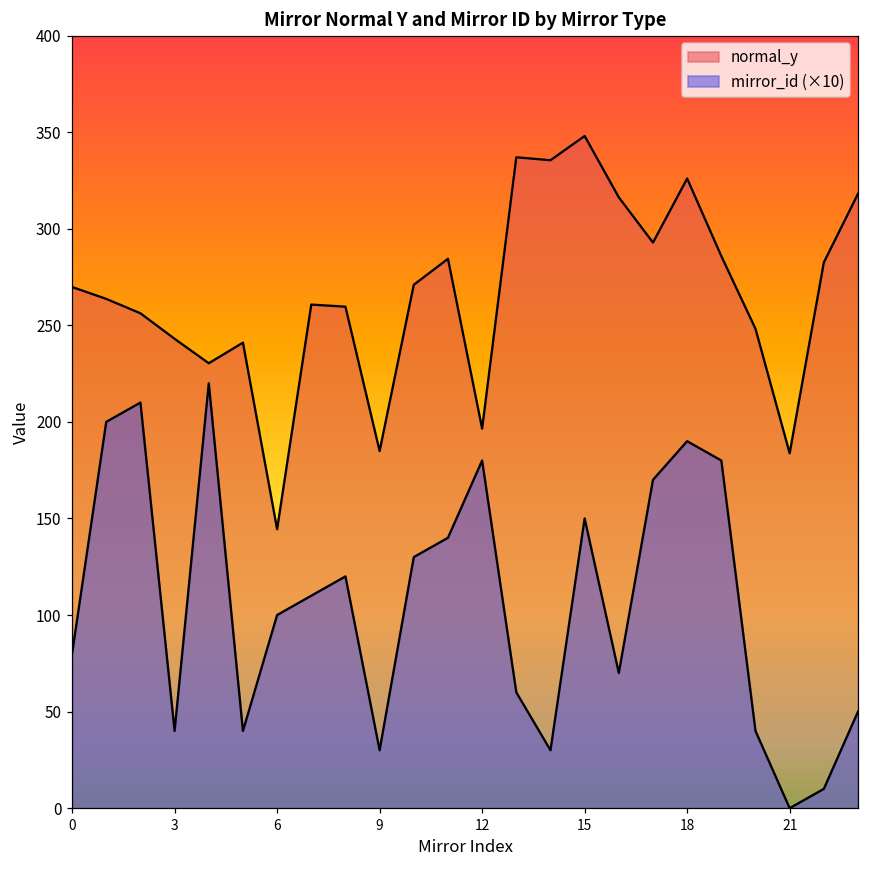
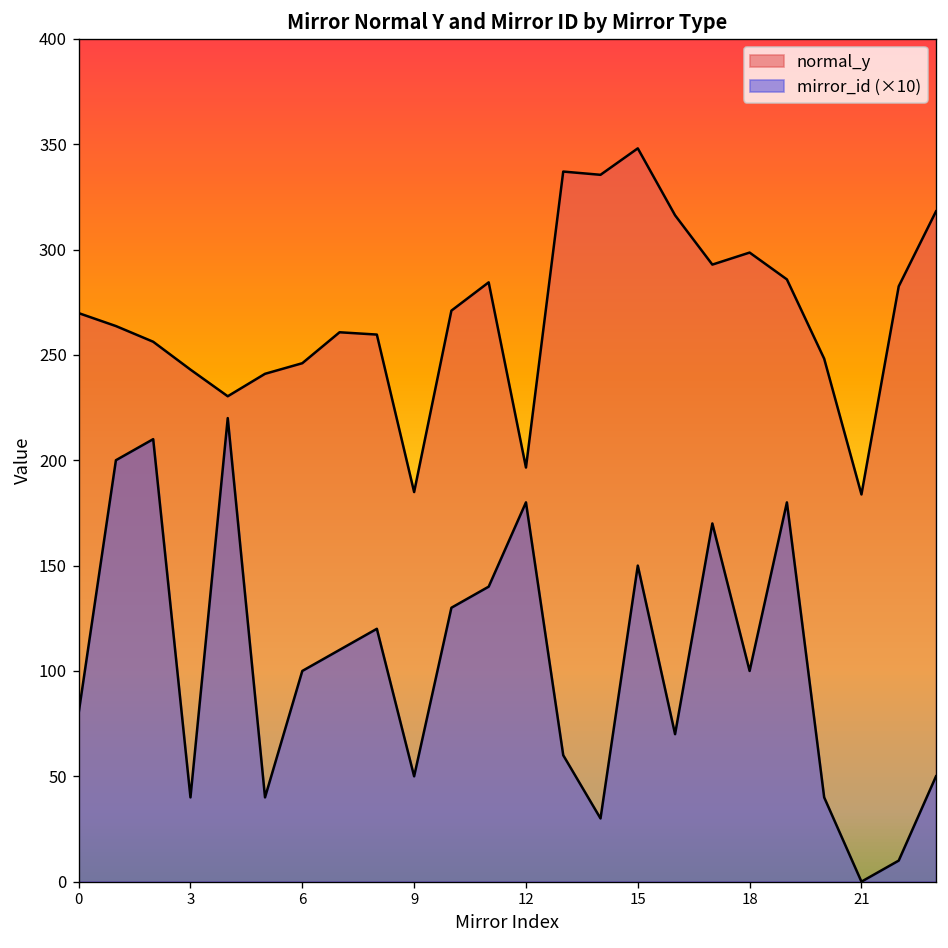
normal_y, 6: 144 -> 246
mirror_id (×10), 9: 30 -> 50
normal_y, 18: 326 -> 299
mirror_id (×10), 18: 190 -> 100
